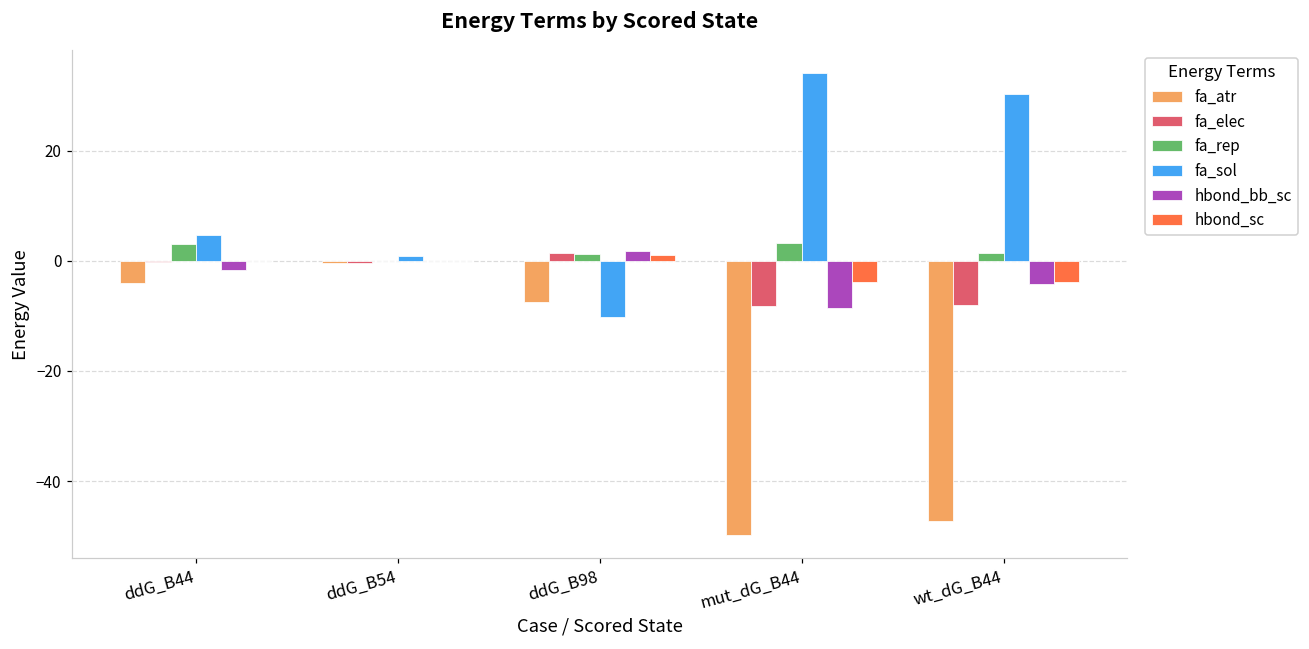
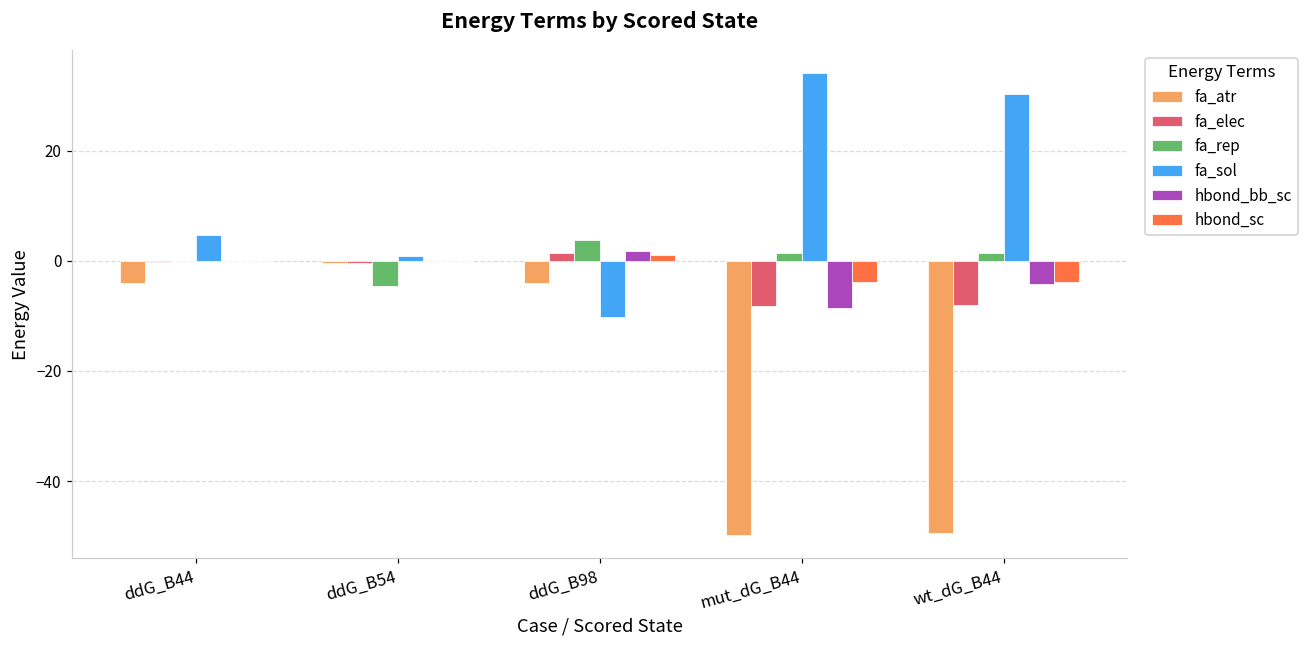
fa_rep, ddG_B44: 3 -> 0
hbond_bb_sc, ddG_B44: -2 -> 0
fa_rep, ddG_B54: 0 -> -5
fa_atr, ddG_B98: -7 -> -4
fa_rep, ddG_B98: 1 -> 4
fa_rep, mut_dG_B44: 3 -> 1
fa_atr, wt_dG_B44: -47 -> -49
